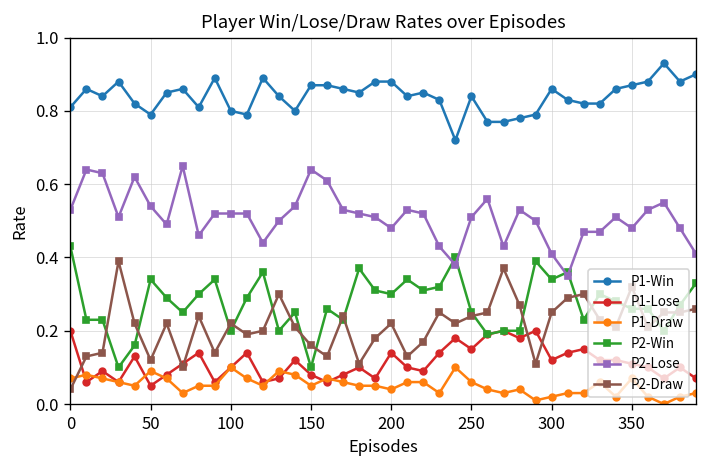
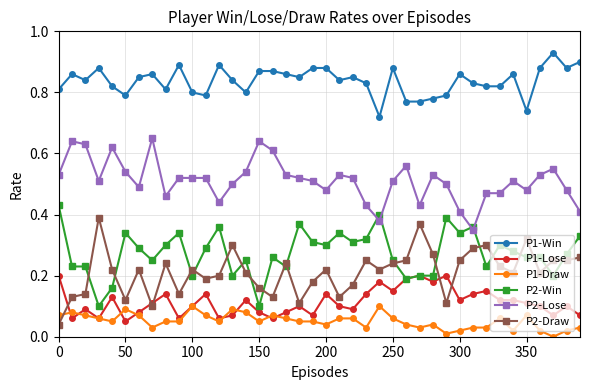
P1-Win, 250: 0.84 -> 0.88
P1-Win, 350: 0.87 -> 0.74
